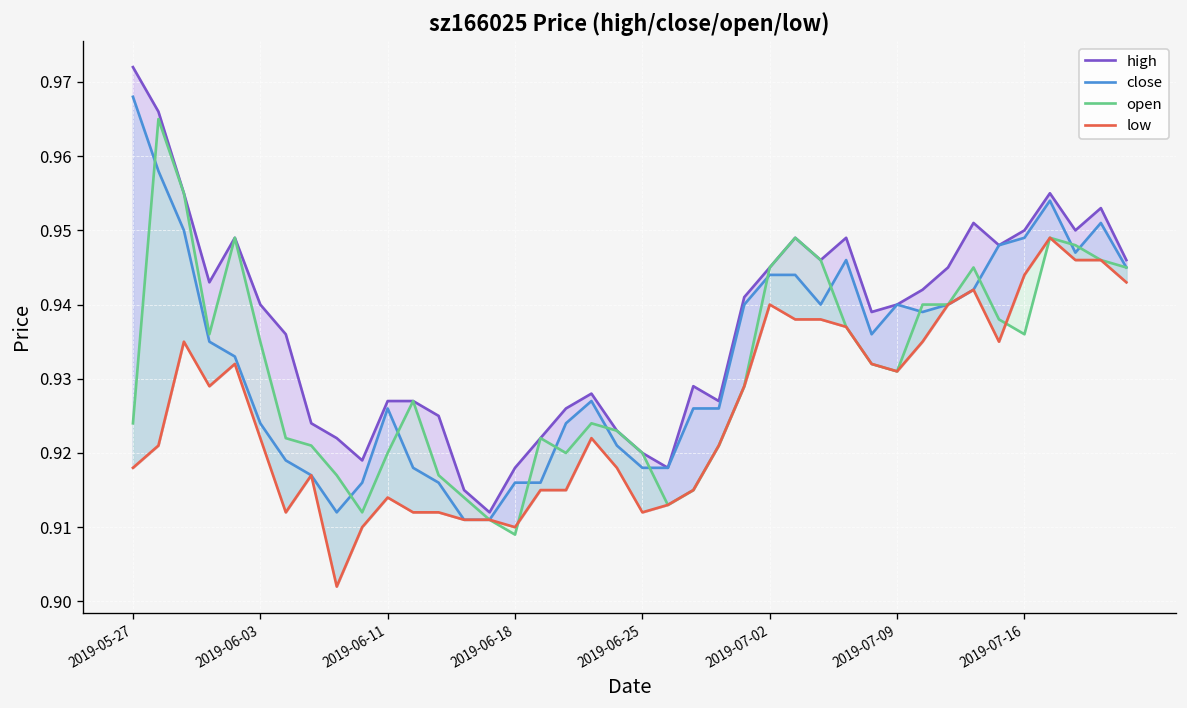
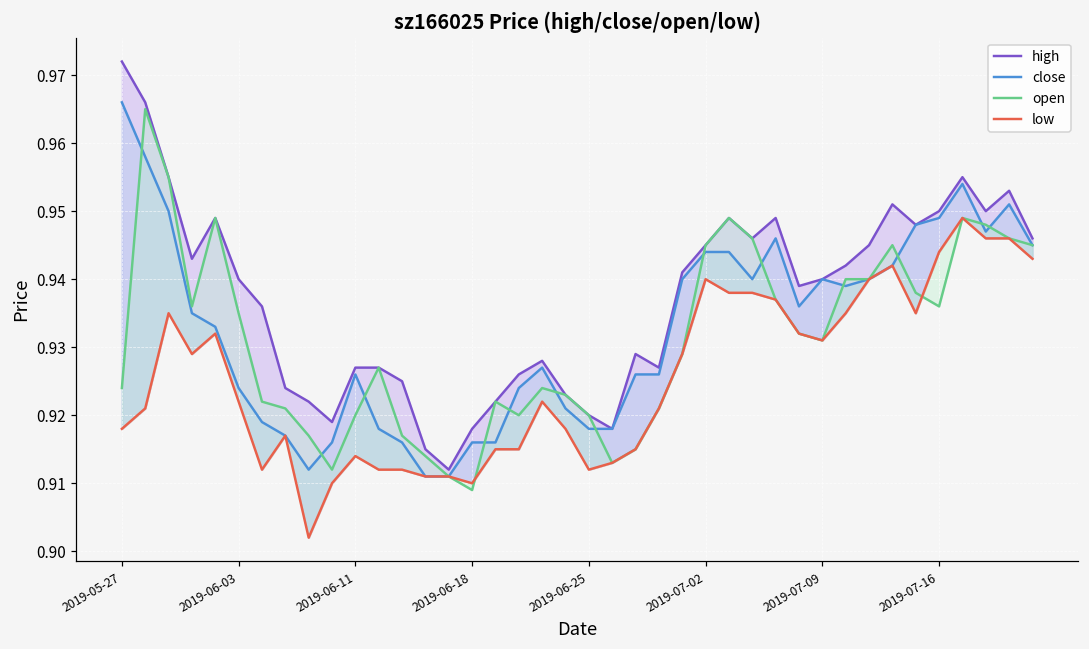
close, 2019-05-27: 0.968 -> 0.966
